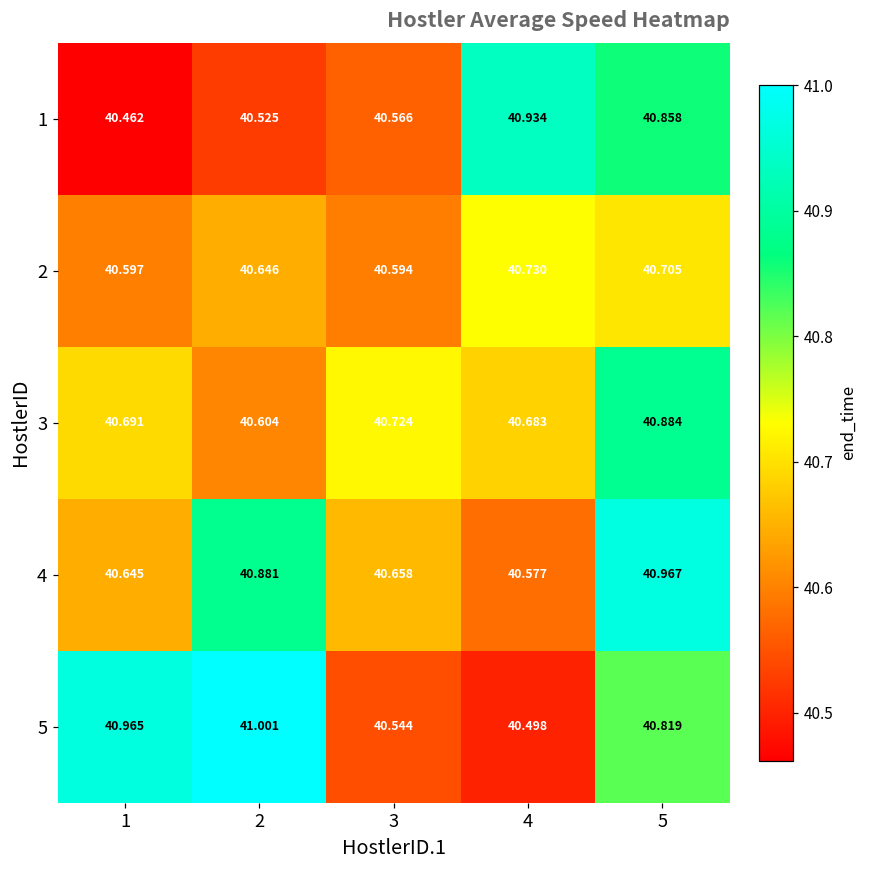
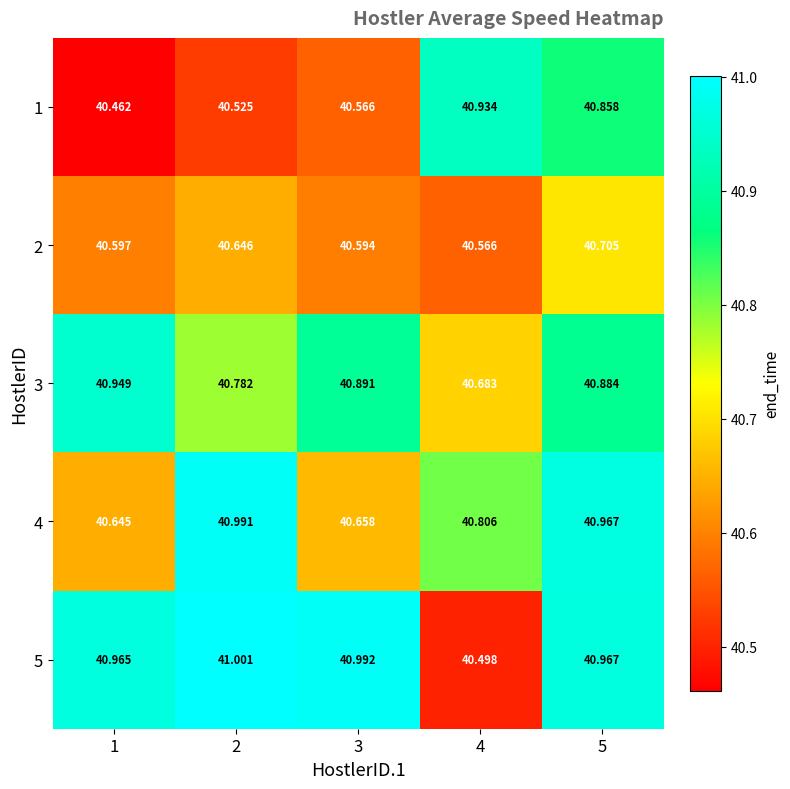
2, 4: 40.730 -> 40.566
3, 1: 40.691 -> 40.949
3, 2: 40.604 -> 40.782
3, 3: 40.724 -> 40.891
4, 2: 40.881 -> 40.991
4, 4: 40.577 -> 40.806
5, 3: 40.544 -> 40.992
5, 5: 40.819 -> 40.967
